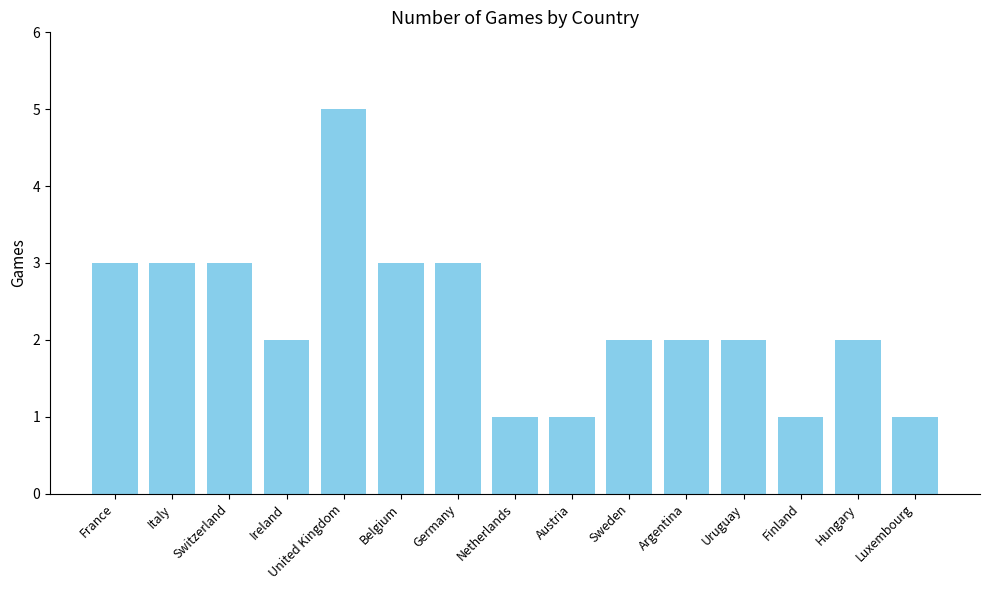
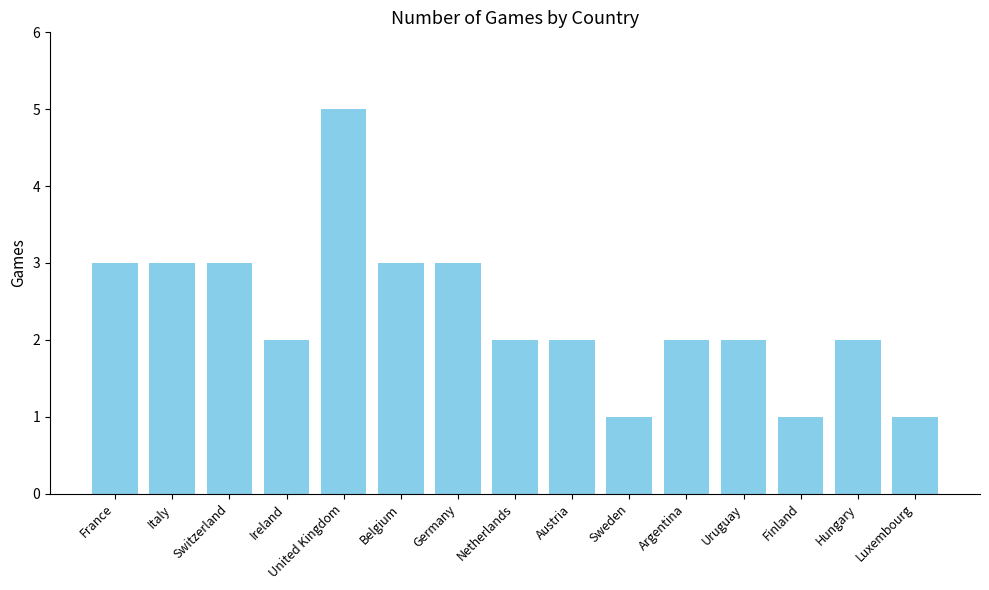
Netherlands: 1 -> 2
Austria: 1 -> 2
Sweden: 2 -> 1
